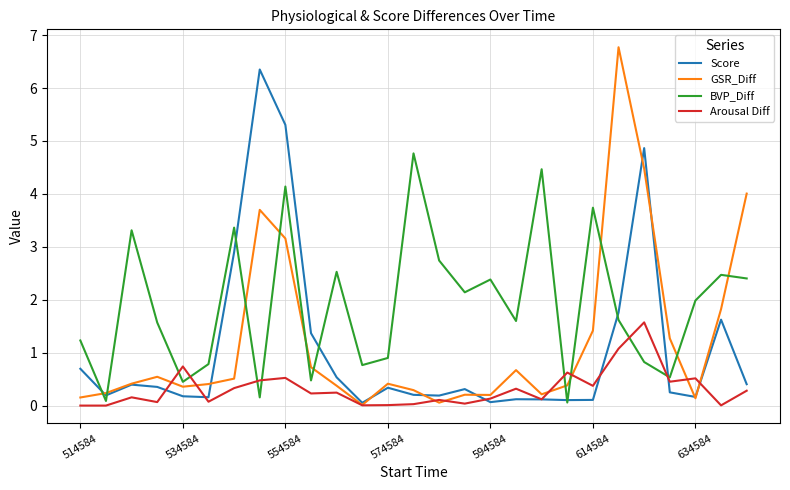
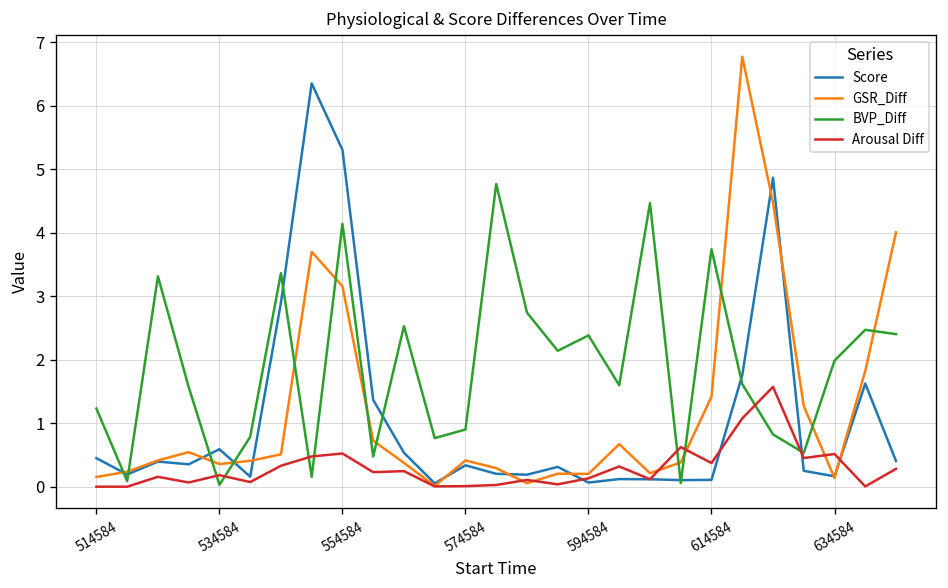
Score, 514584: 0.7 -> 0.4
Score, 534584: 0.2 -> 0.6
BVP_Diff, 534584: 0.4 -> 0.0
Arousal Diff, 534584: 0.7 -> 0.2
